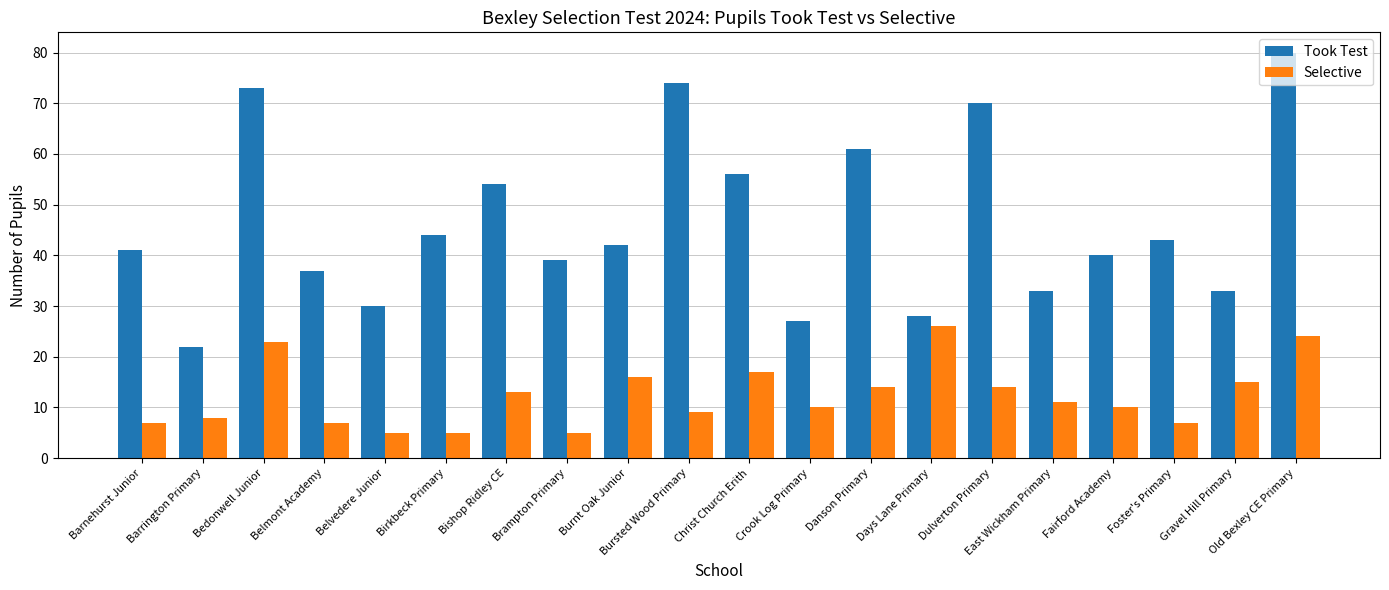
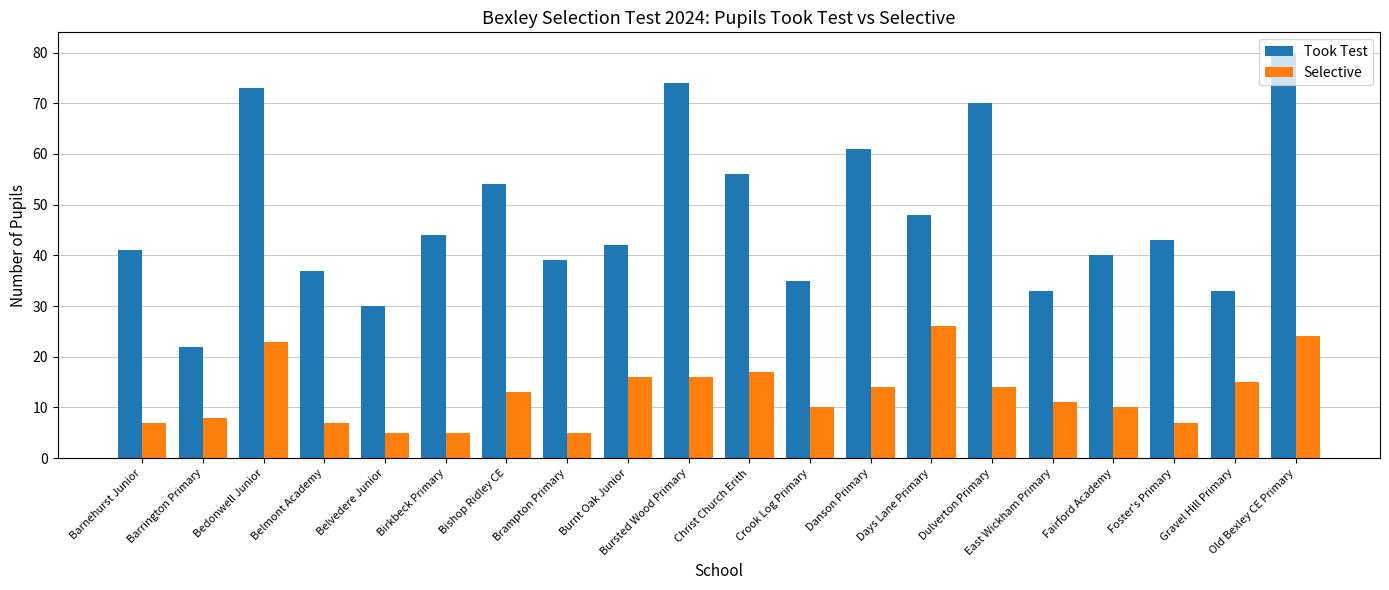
Selective, Bursted Wood Primary: 9 -> 16
Took Test, Crook Log Primary: 27 -> 35
Took Test, Days Lane Primary: 28 -> 48
